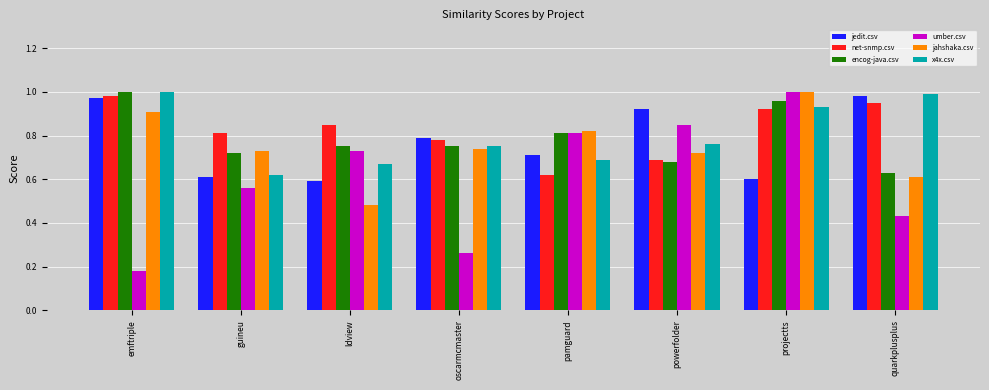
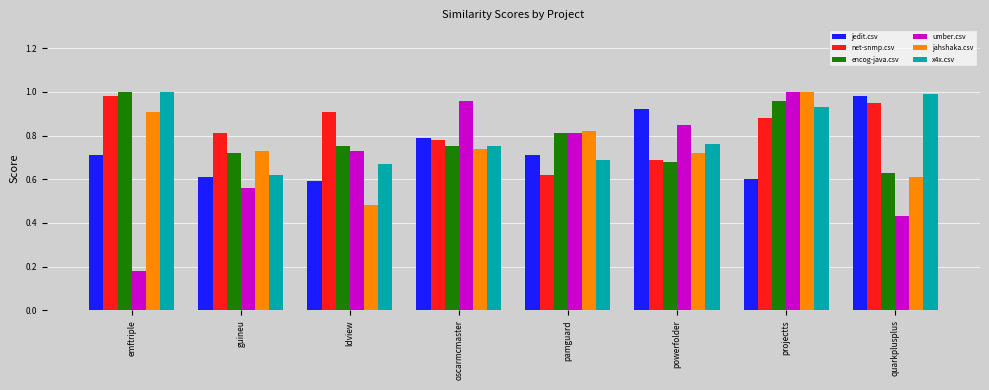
jedit.csv, emftriple: 0.97 -> 0.71
net-snmp.csv, ldview: 0.85 -> 0.91
umber.csv, oscarmcmaster: 0.26 -> 0.96
net-snmp.csv, projectts: 0.92 -> 0.88
